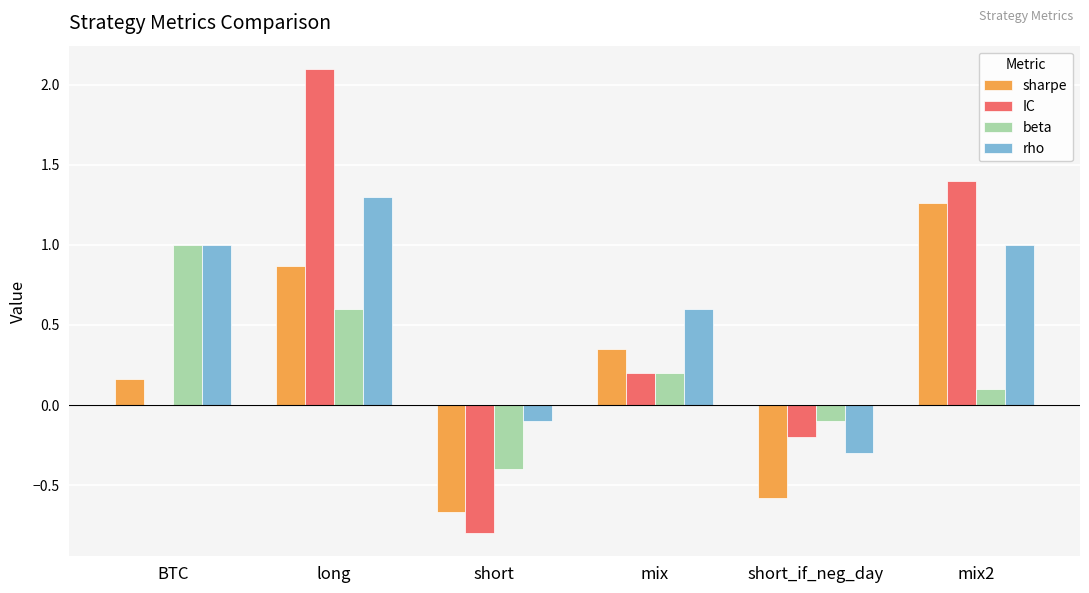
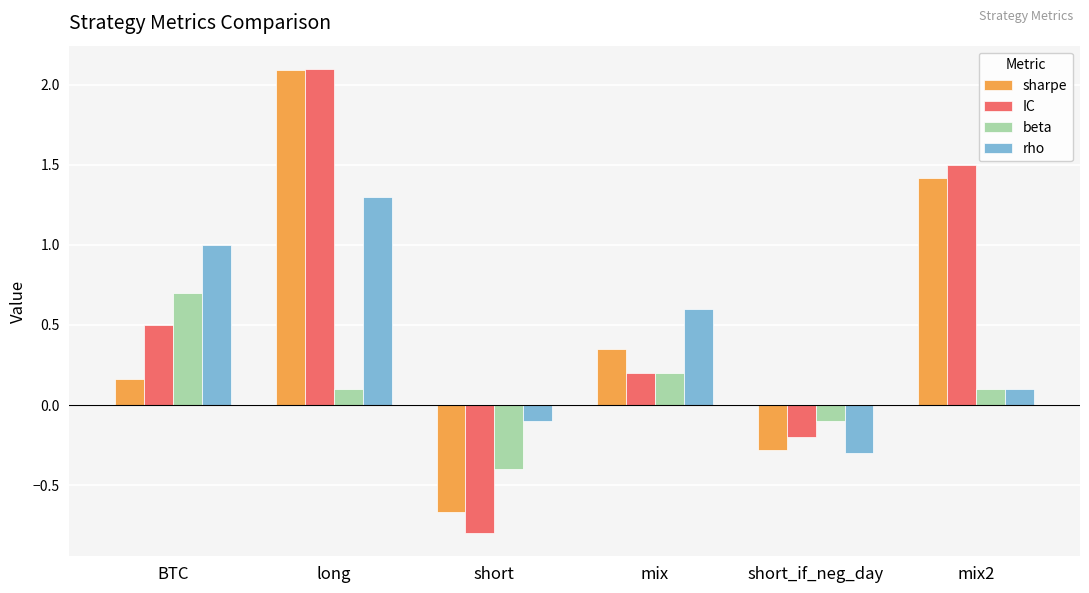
IC, BTC: 0.0 -> 0.5
beta, BTC: 1.0 -> 0.7
sharpe, long: 0.87 -> 2.09
beta, long: 0.6 -> 0.1
sharpe, short_if_neg_day: -0.58 -> -0.28
sharpe, mix2: 1.26 -> 1.42
IC, mix2: 1.4 -> 1.5
rho, mix2: 1.0 -> 0.1
